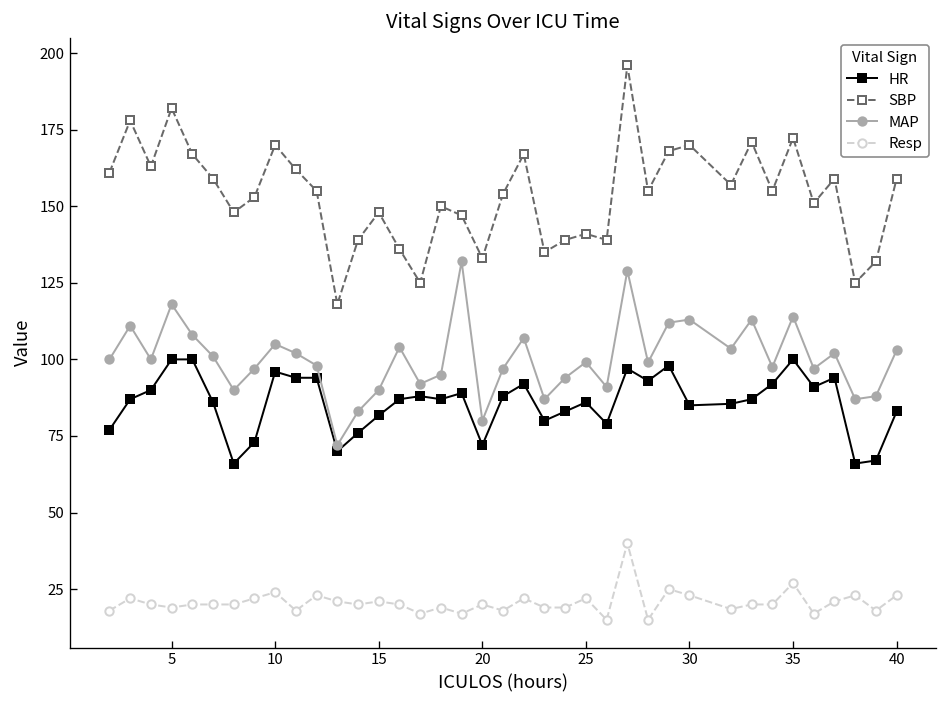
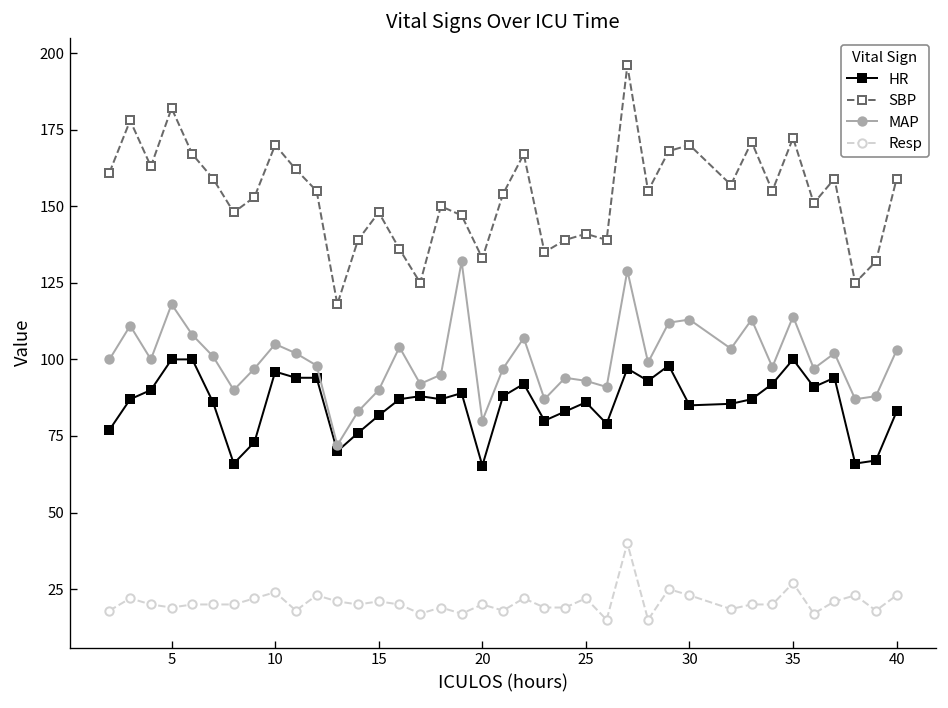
HR, 20: 72 -> 65
MAP, 25: 99 -> 93
